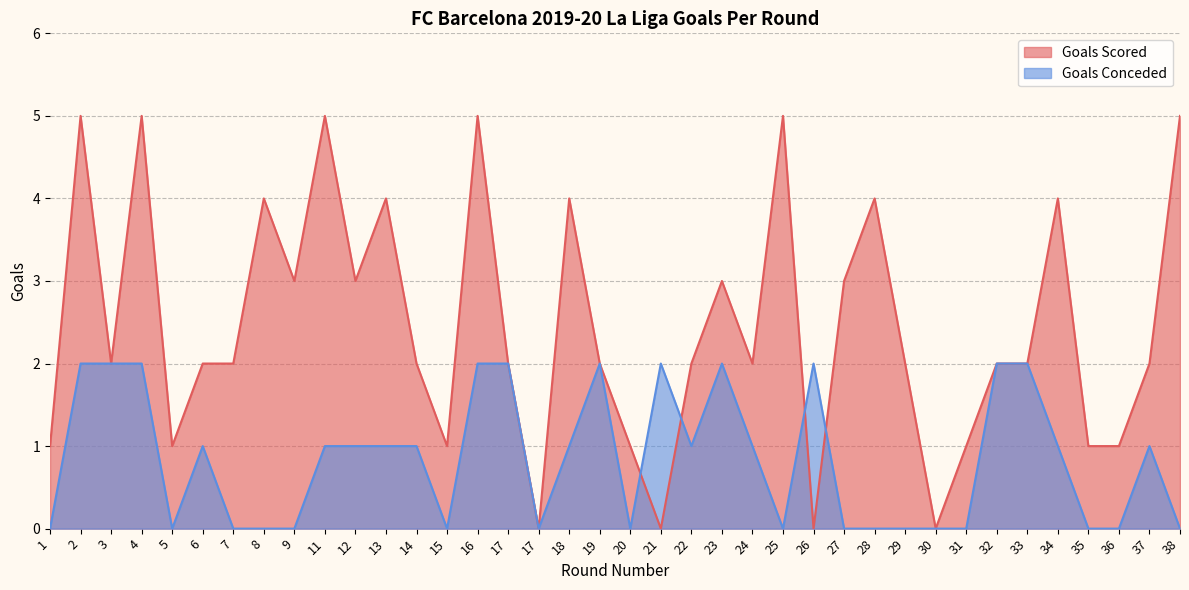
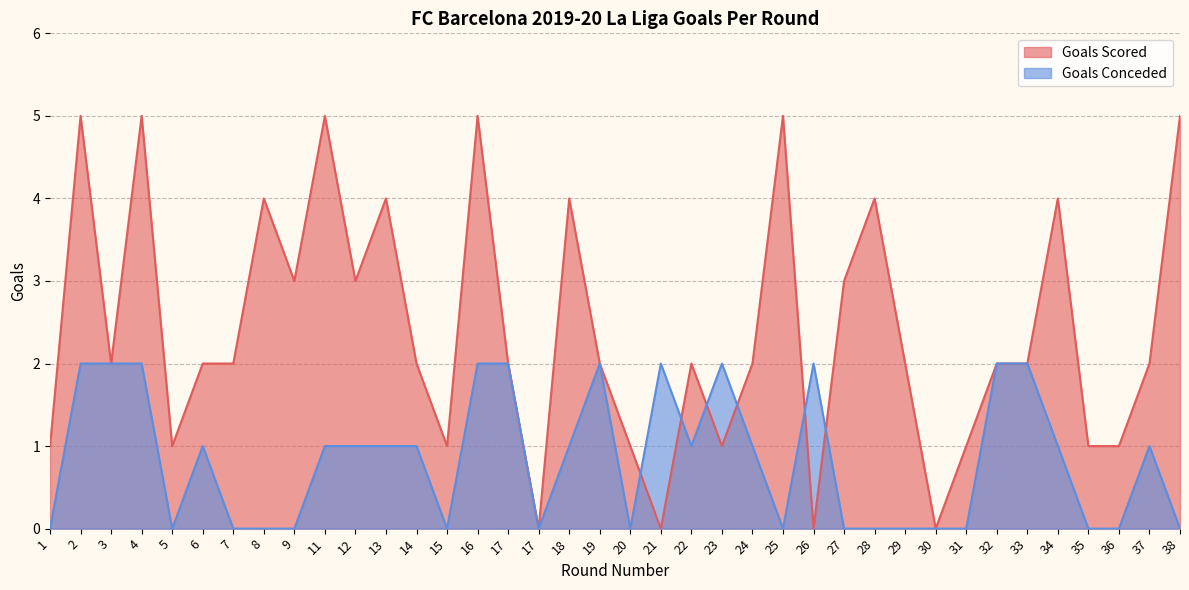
Goals Scored, 23: 3 -> 1
